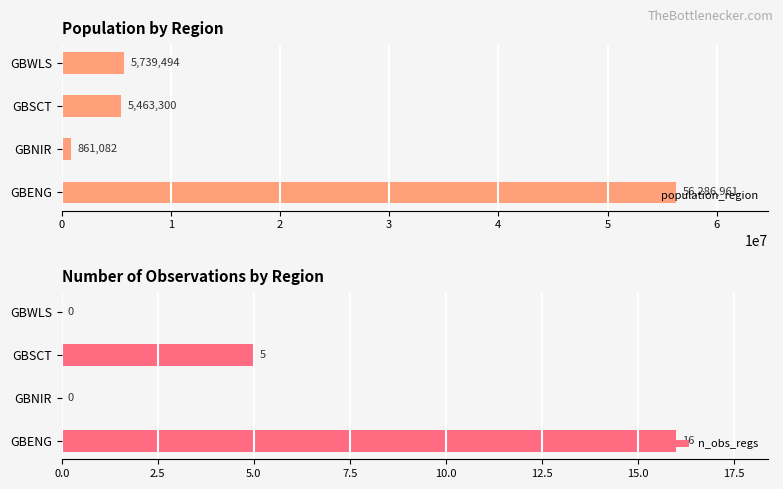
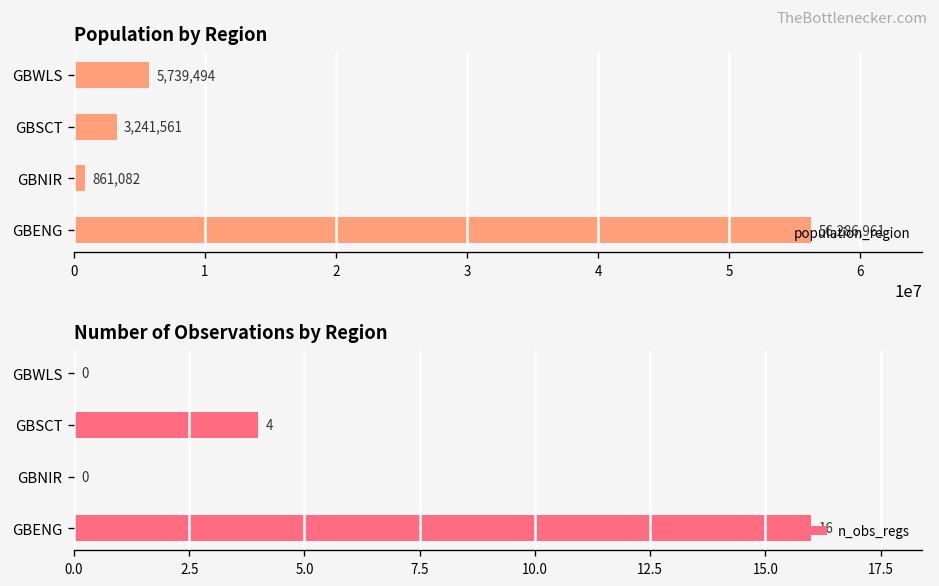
Population by Region, GBSCT: 5,463,300 -> 3,241,561
Number of Observations by Region, GBSCT: 5 -> 4
